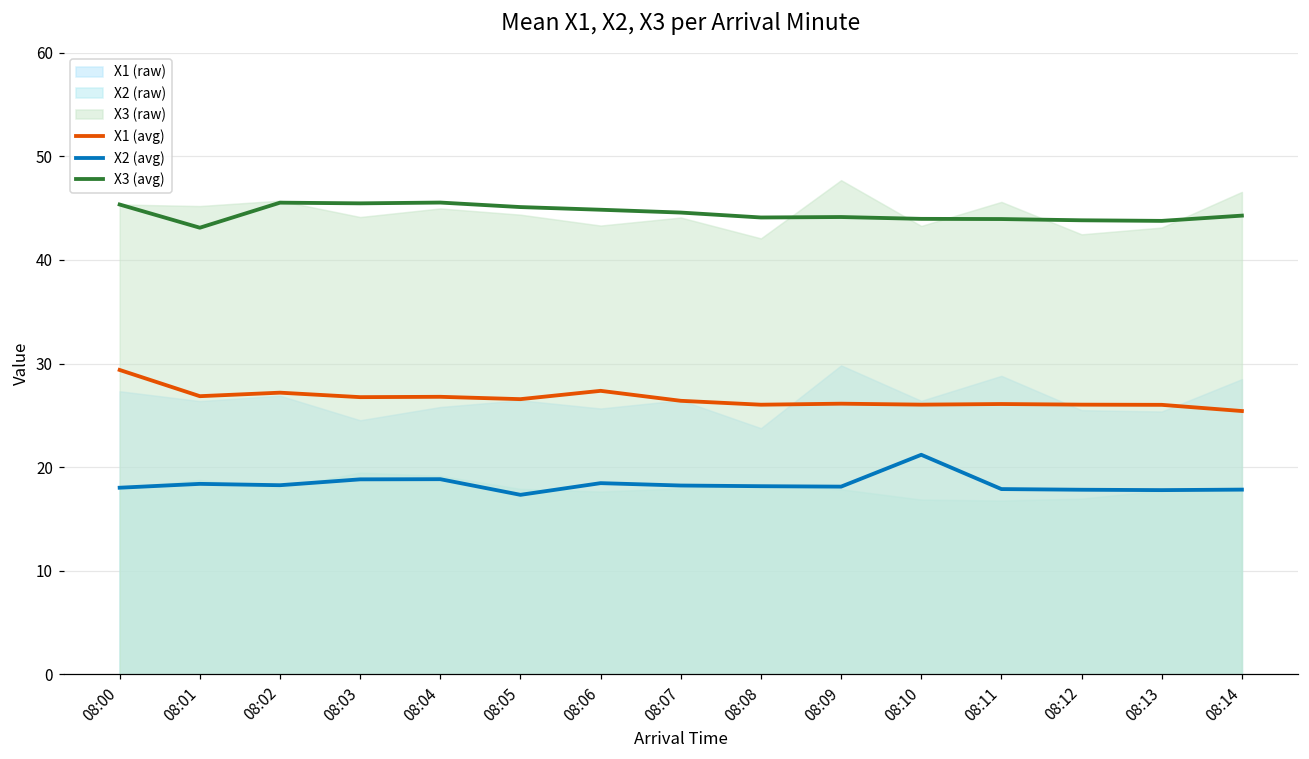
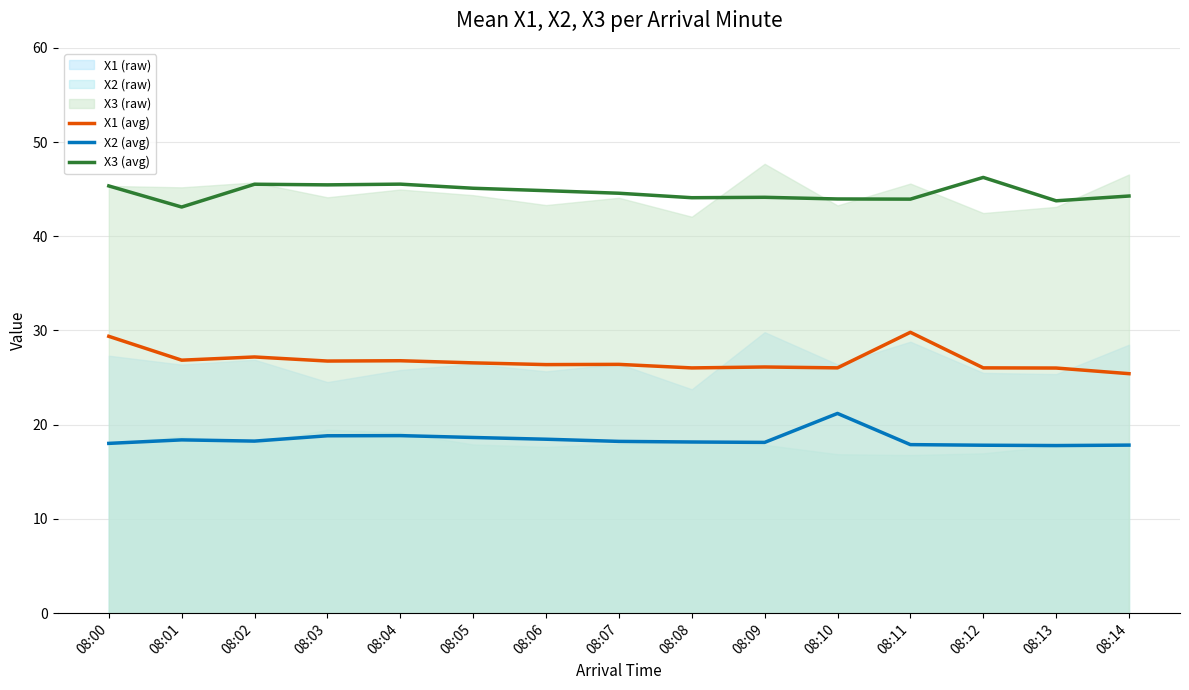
X2 (avg), 08:05: 17 -> 19
X1 (avg), 08:06: 27 -> 26
X1 (avg), 08:11: 26 -> 30
X3 (avg), 08:12: 44 -> 46
